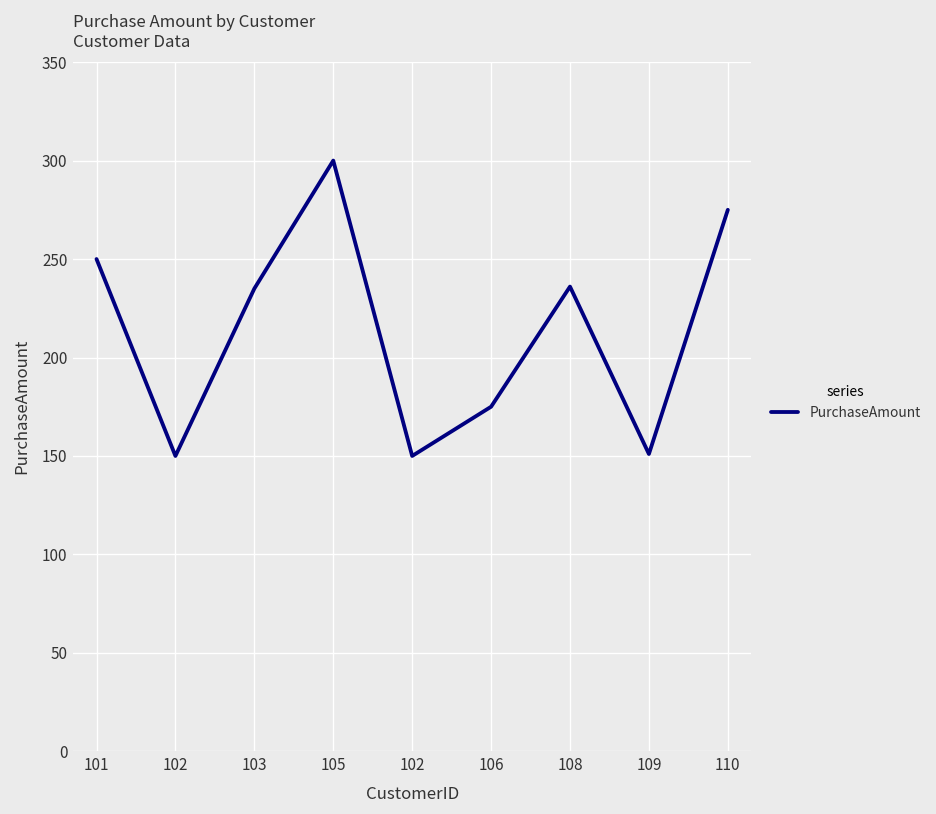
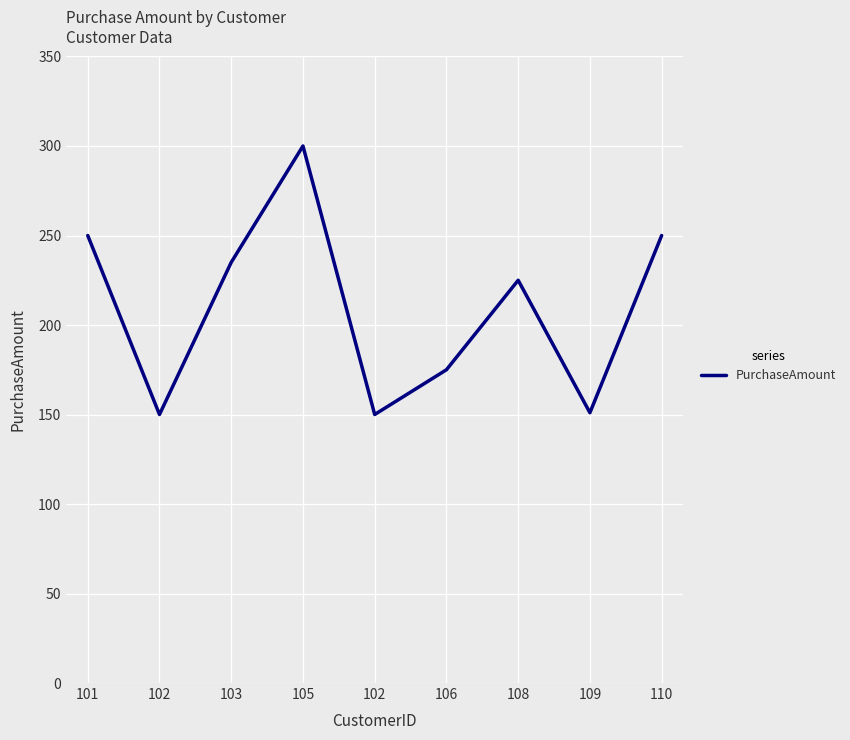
108: 236 -> 225
110: 275 -> 250
